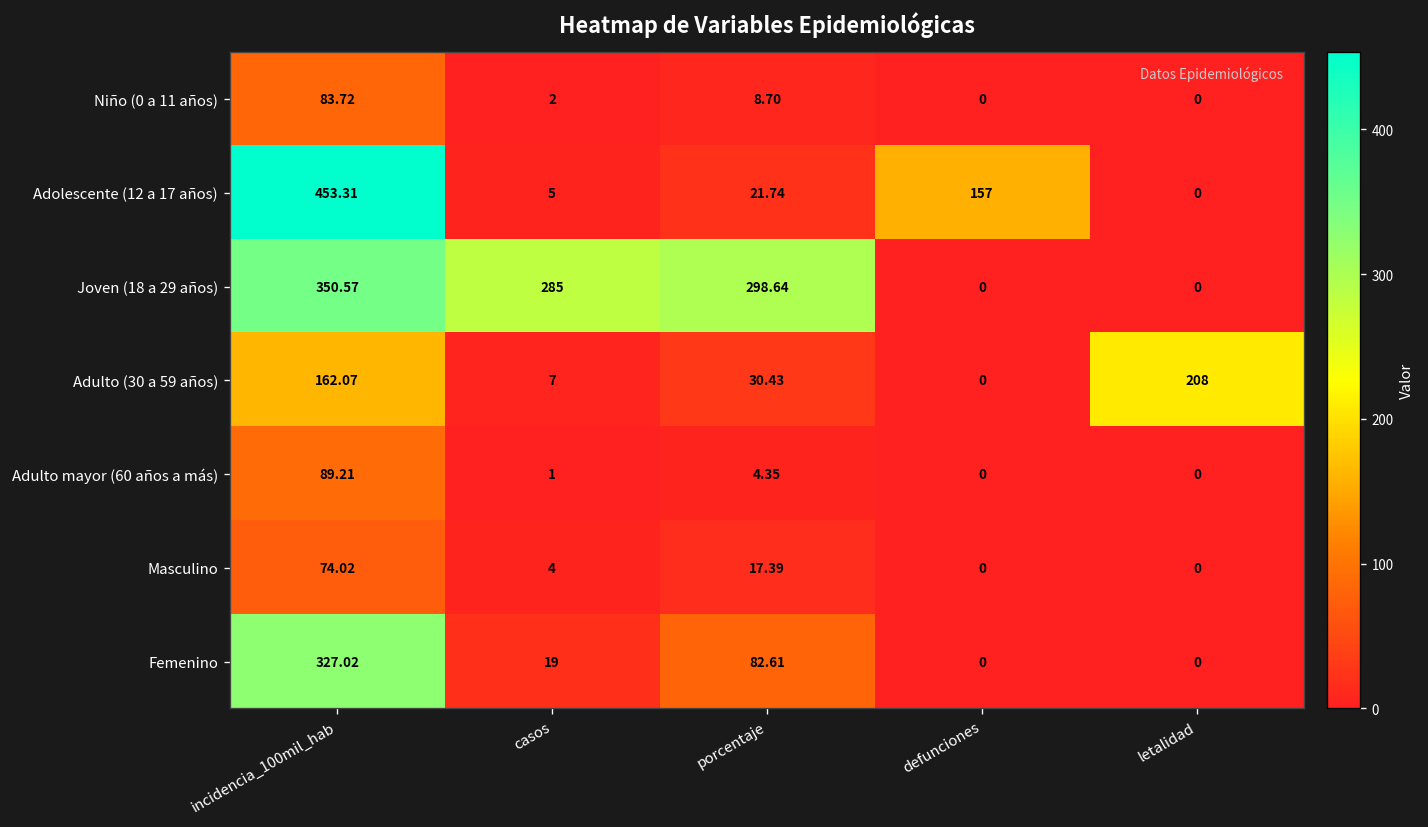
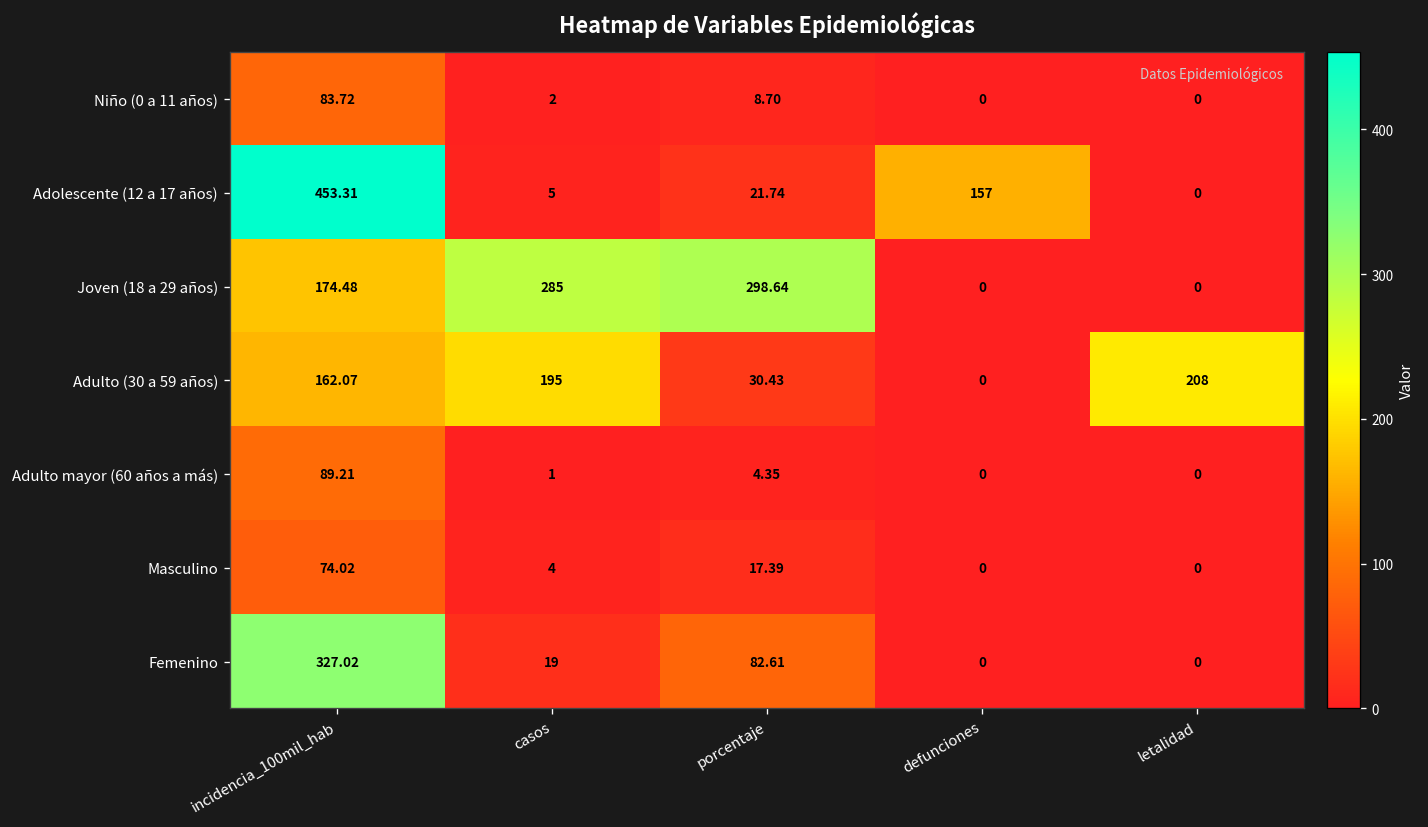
Joven (18 a 29 años), incidencia_100mil_hab: 350.57 -> 174.48
Adulto (30 a 59 años), casos: 7 -> 195
